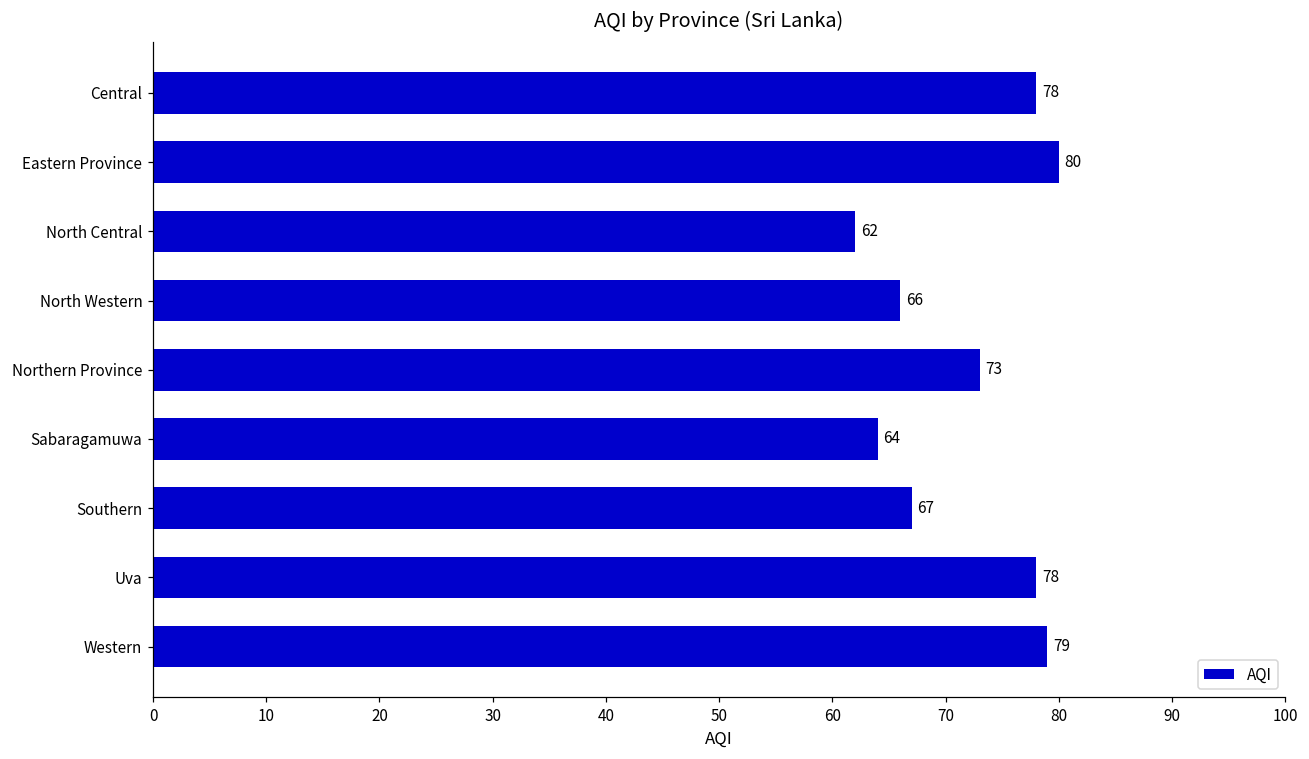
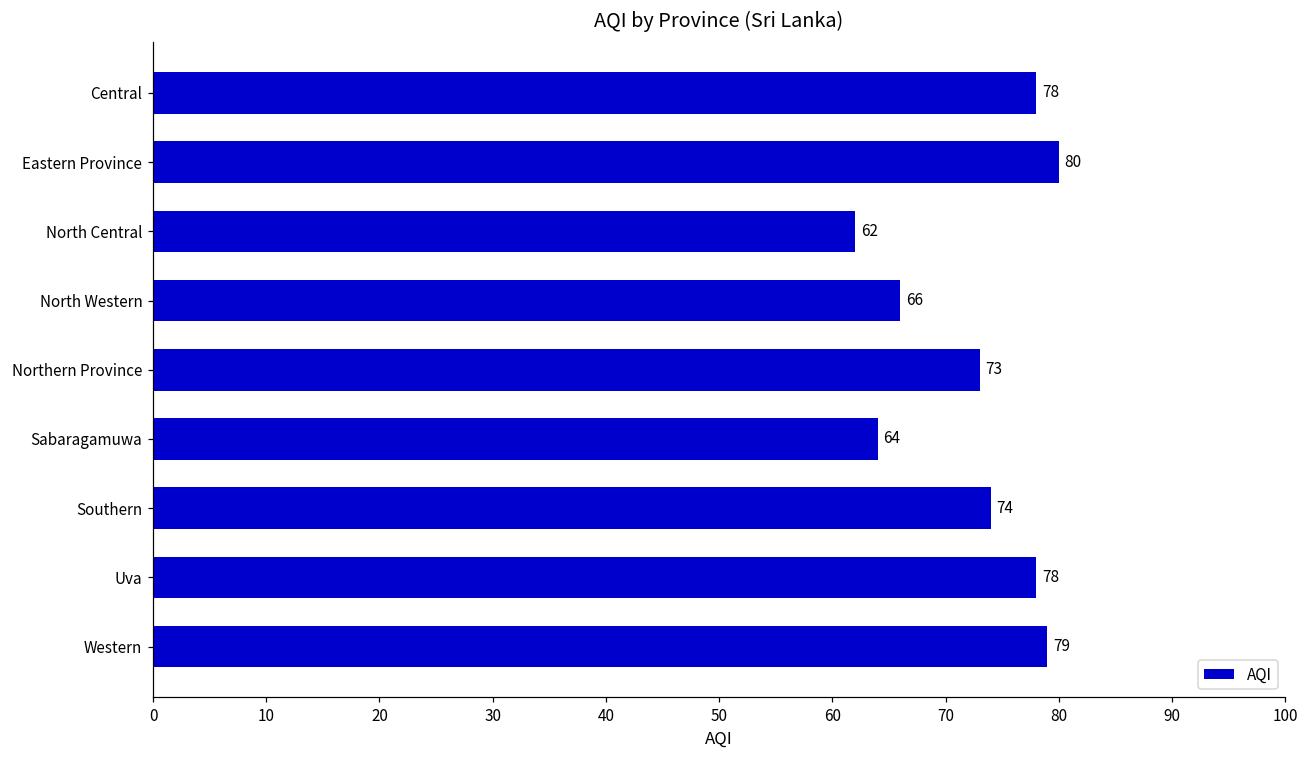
Southern: 67 -> 74
